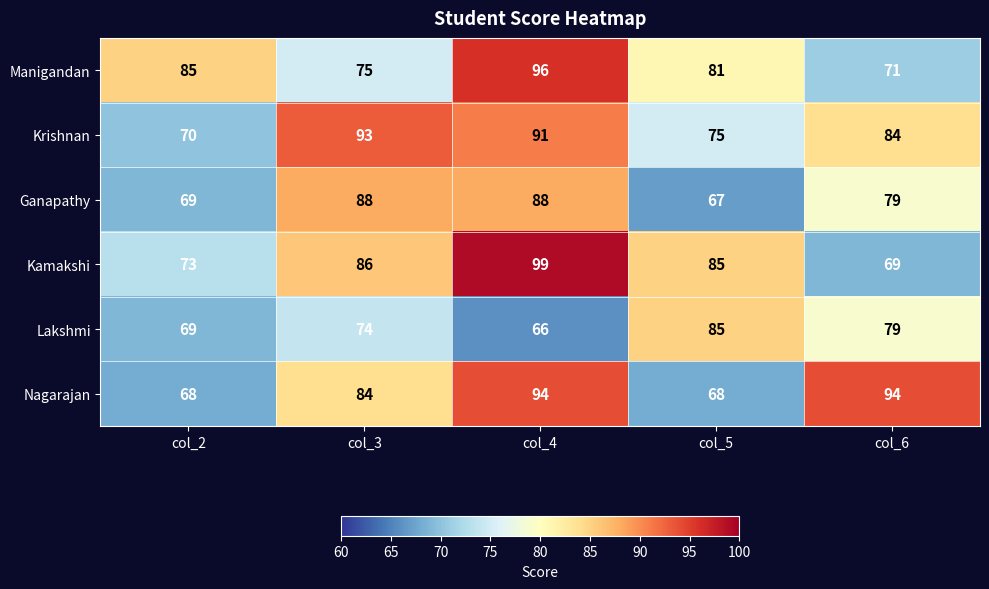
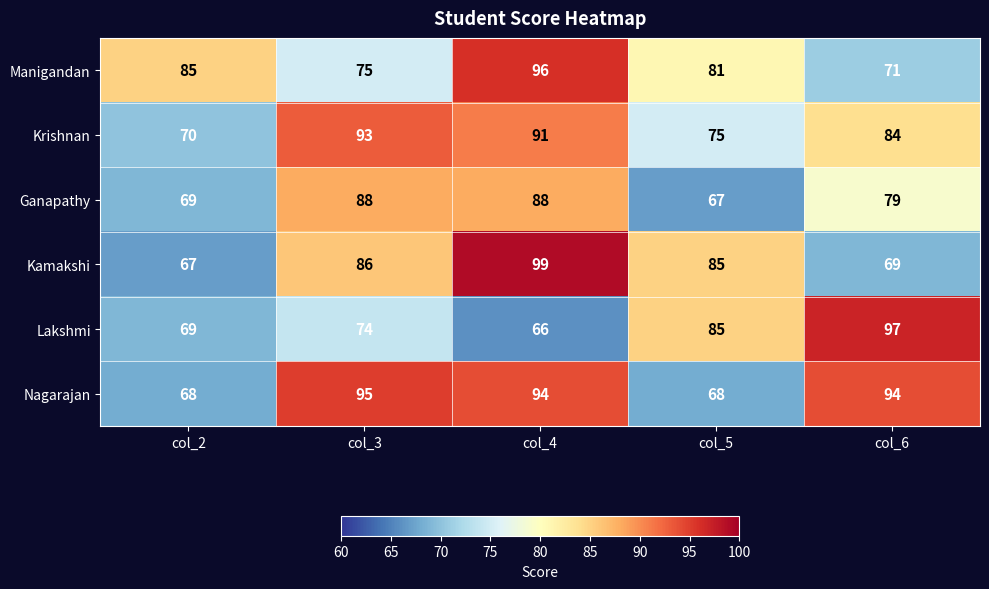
Kamakshi, col_2: 73 -> 67
Lakshmi, col_6: 79 -> 97
Nagarajan, col_3: 84 -> 95
